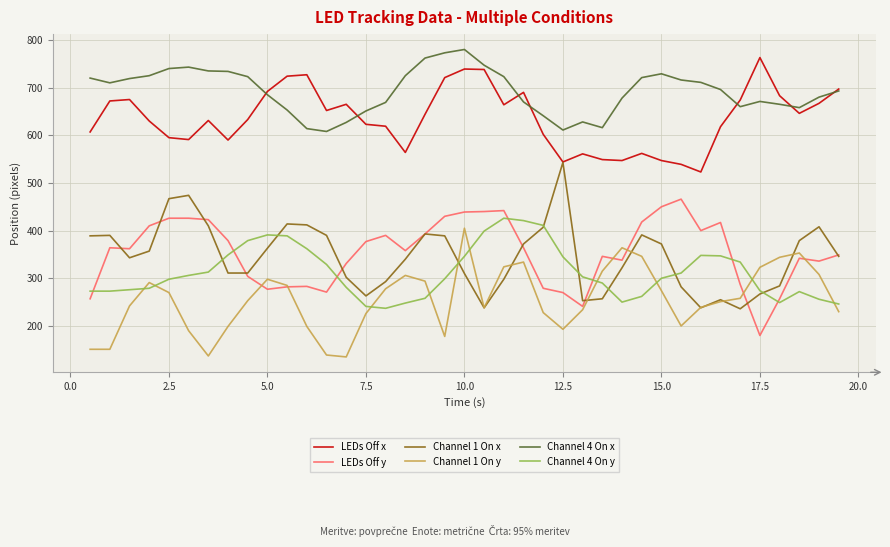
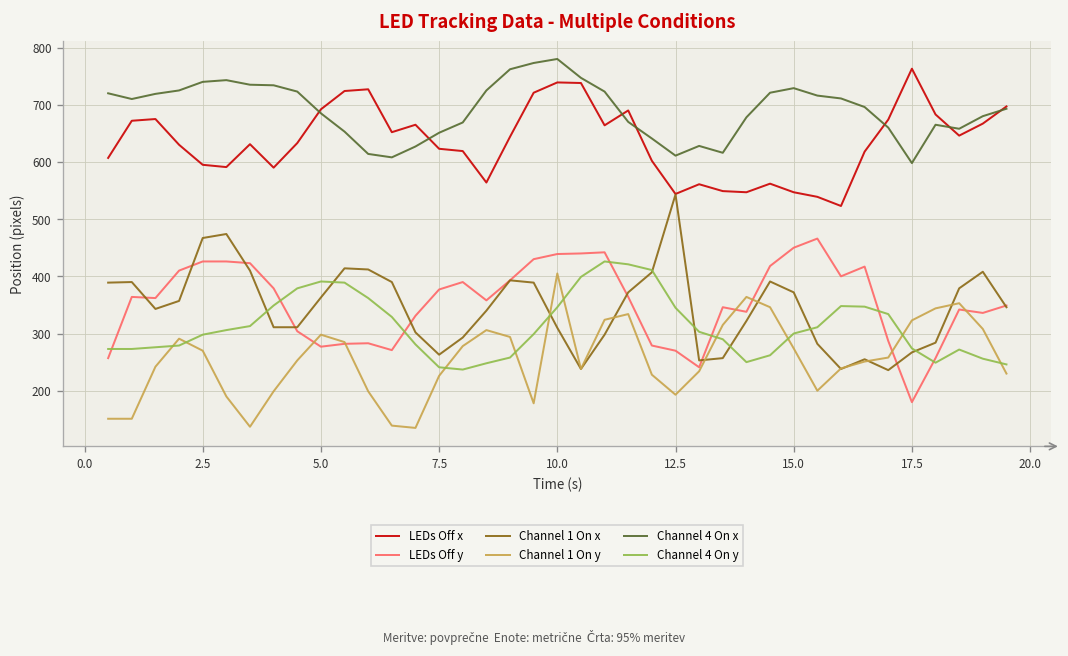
Channel 4 On x, 17.5: 670 -> 600
